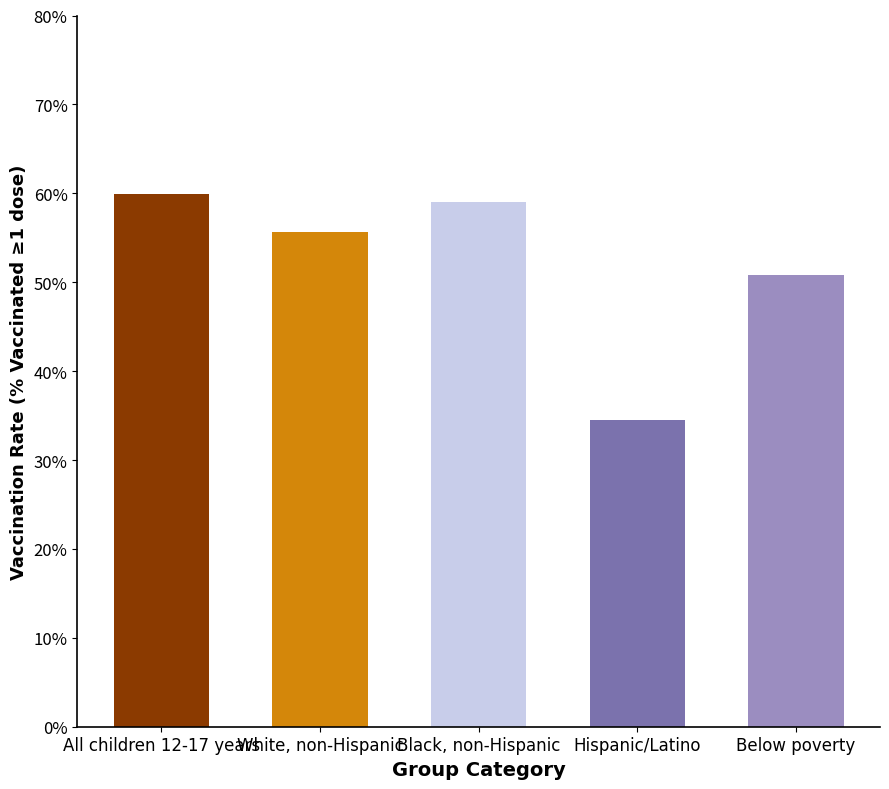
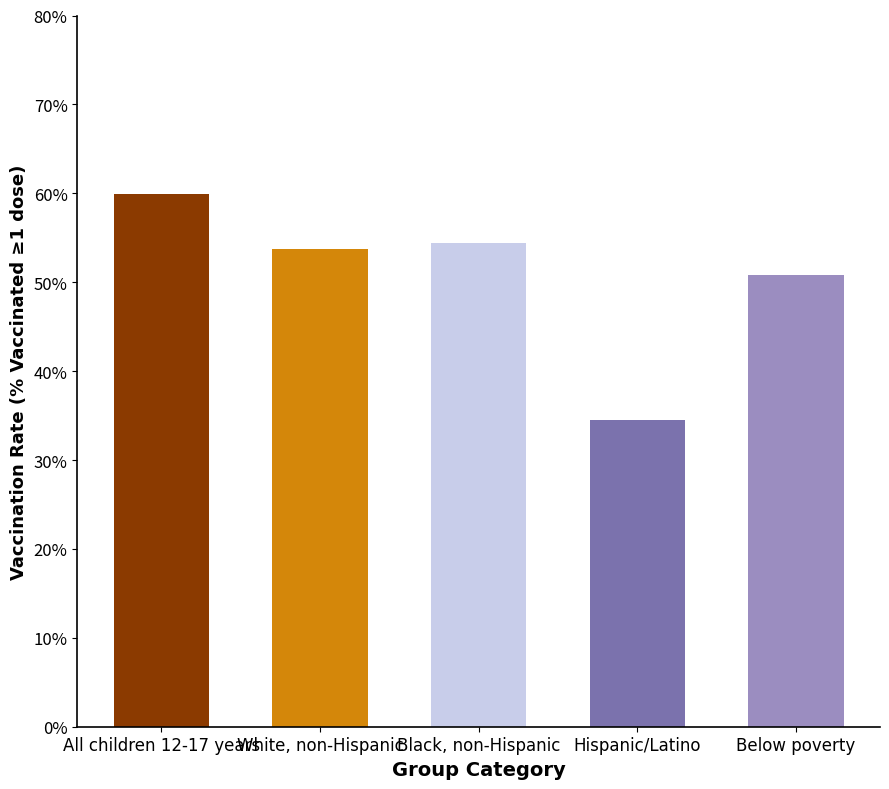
White, non-Hispanic: 56% -> 54%
Black, non-Hispanic: 59% -> 54%
